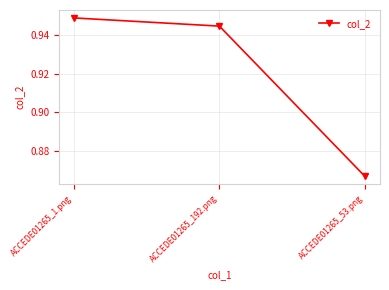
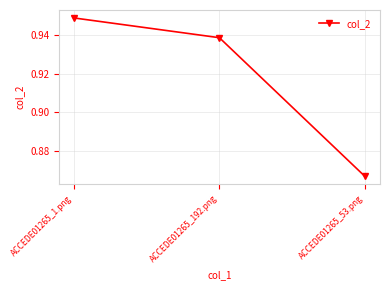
ACCEDE01265_192.png: 0.945 -> 0.939
